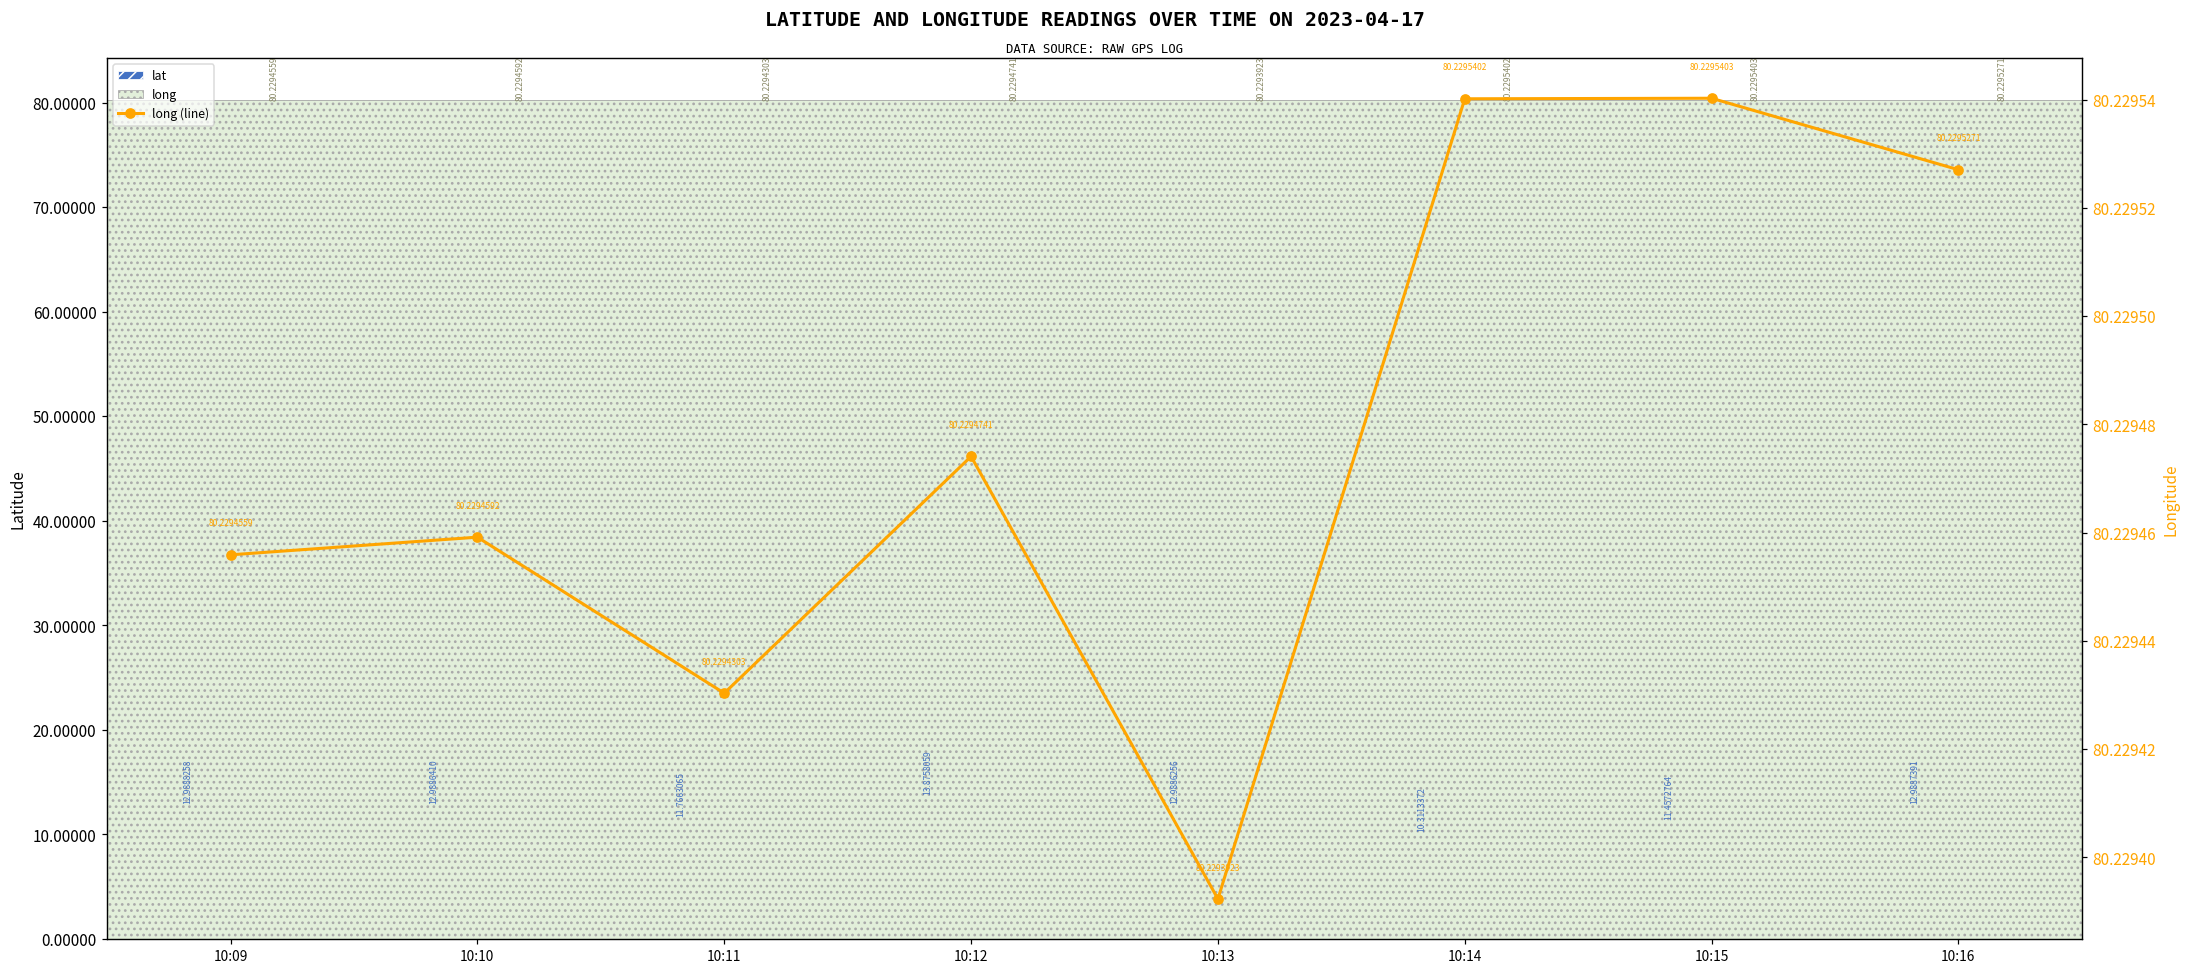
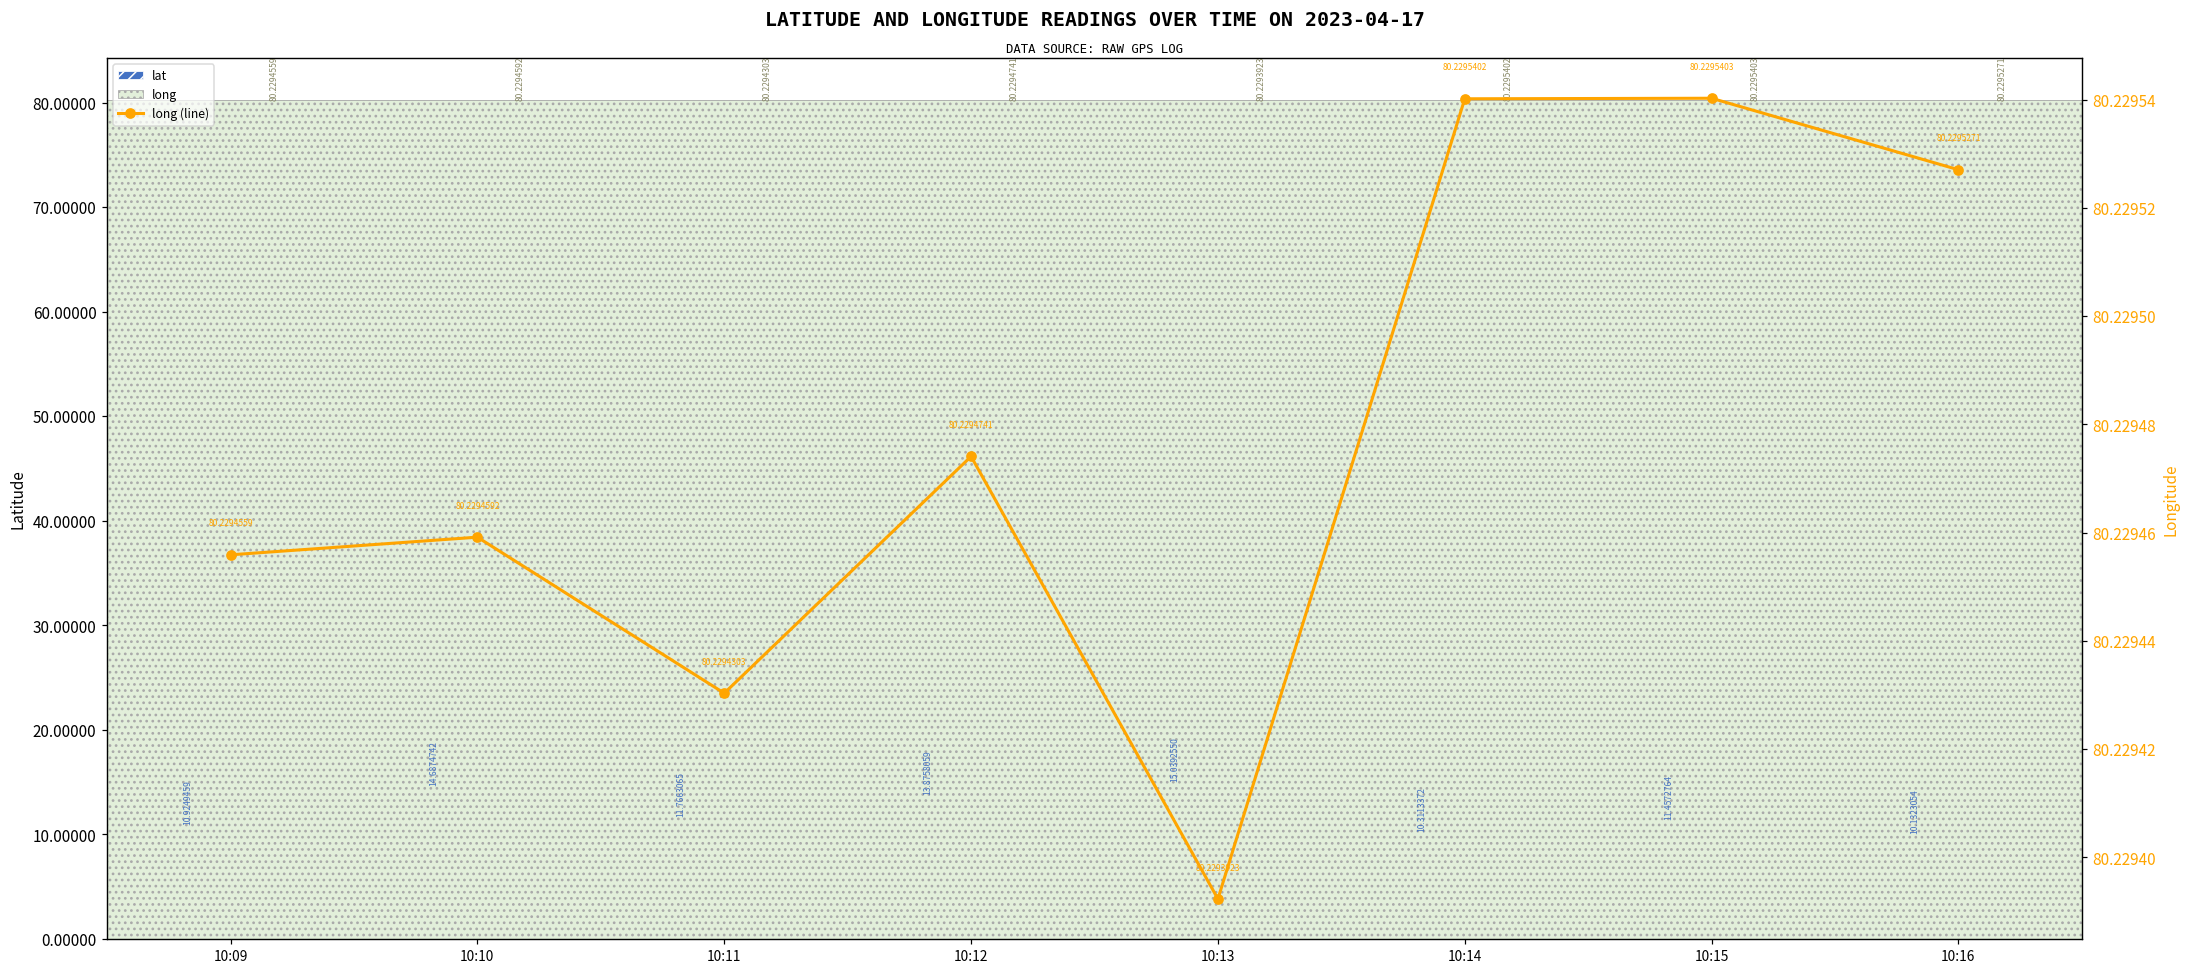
lat, 10:09: 12.9888258 -> 10.9249459
lat, 10:10: 12.9886410 -> 14.6874742
lat, 10:13: 12.9886256 -> 15.0392550
lat, 10:16: 12.9887391 -> 10.1323054
